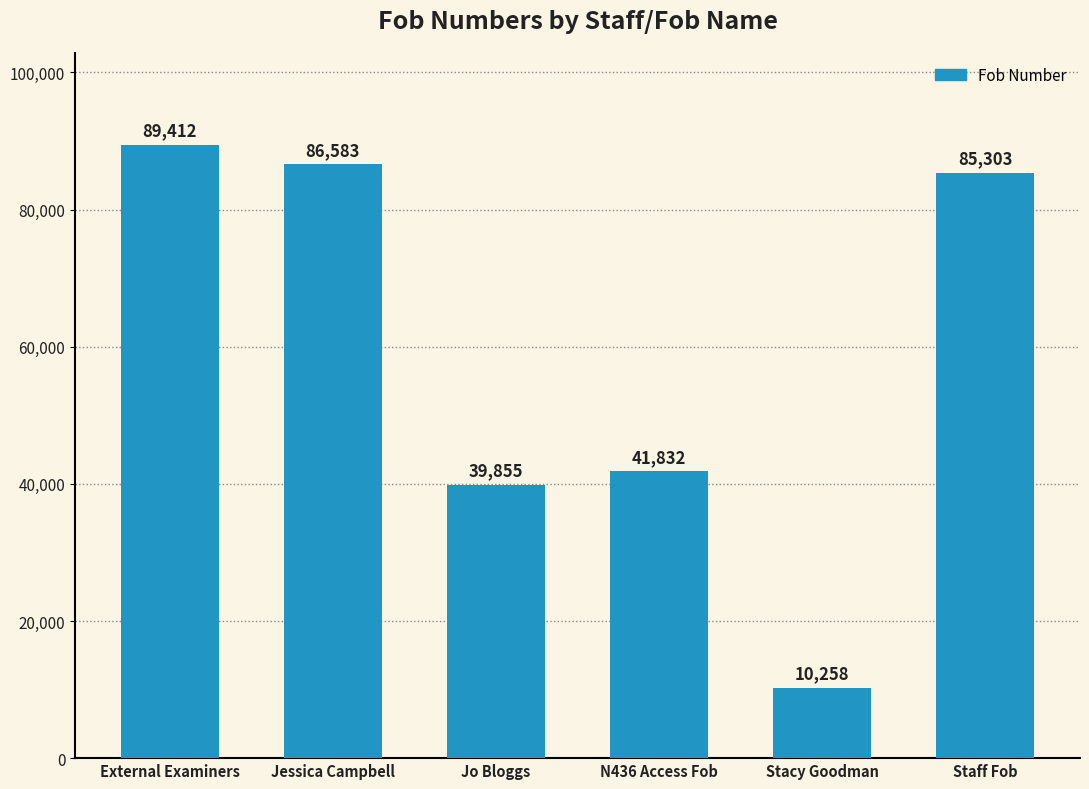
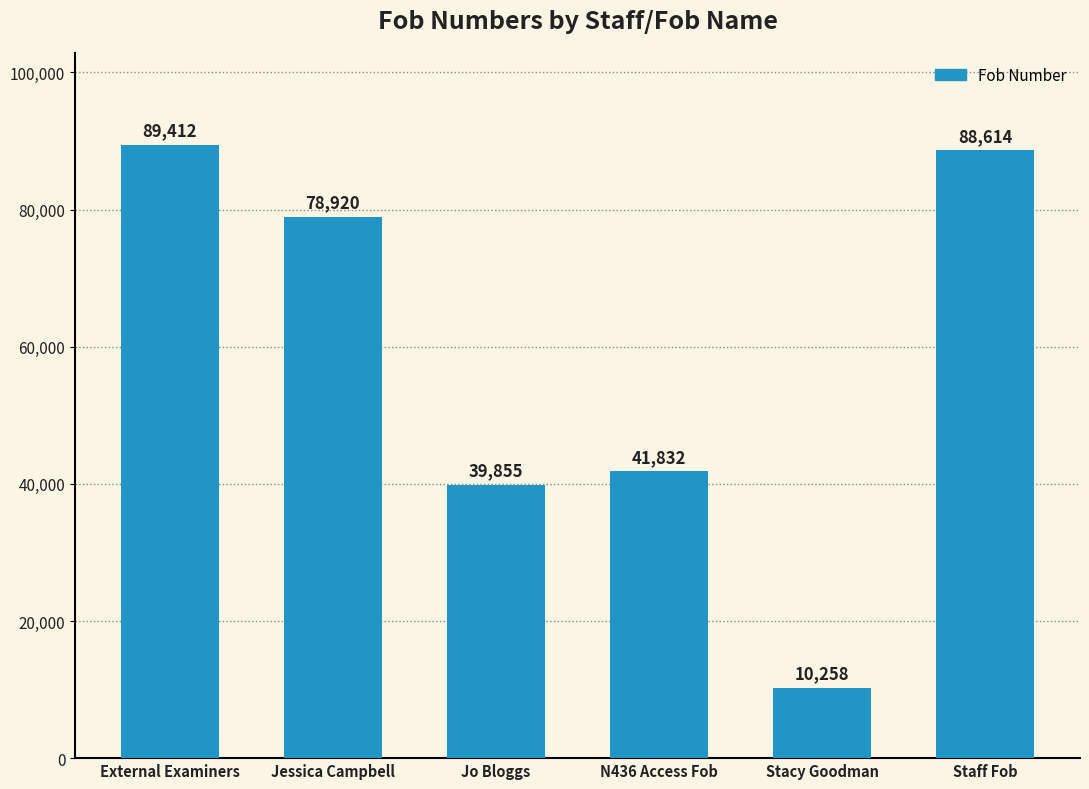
Jessica Campbell: 86,583 -> 78,920
Staff Fob: 85,303 -> 88,614
